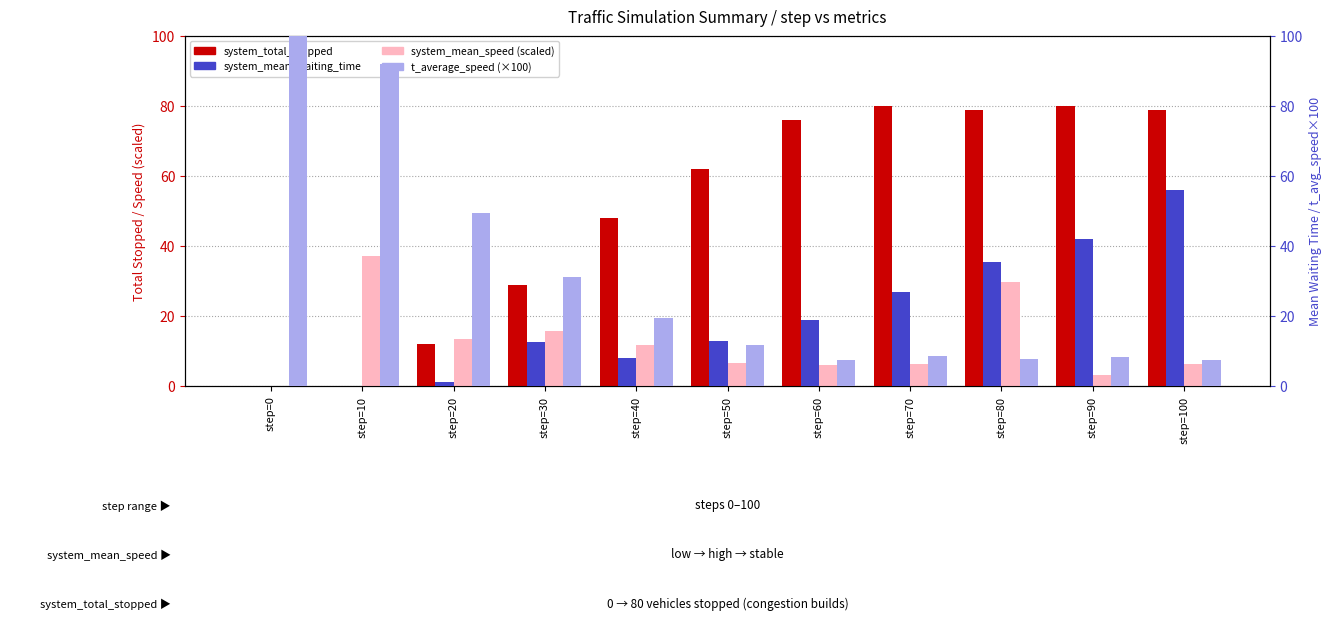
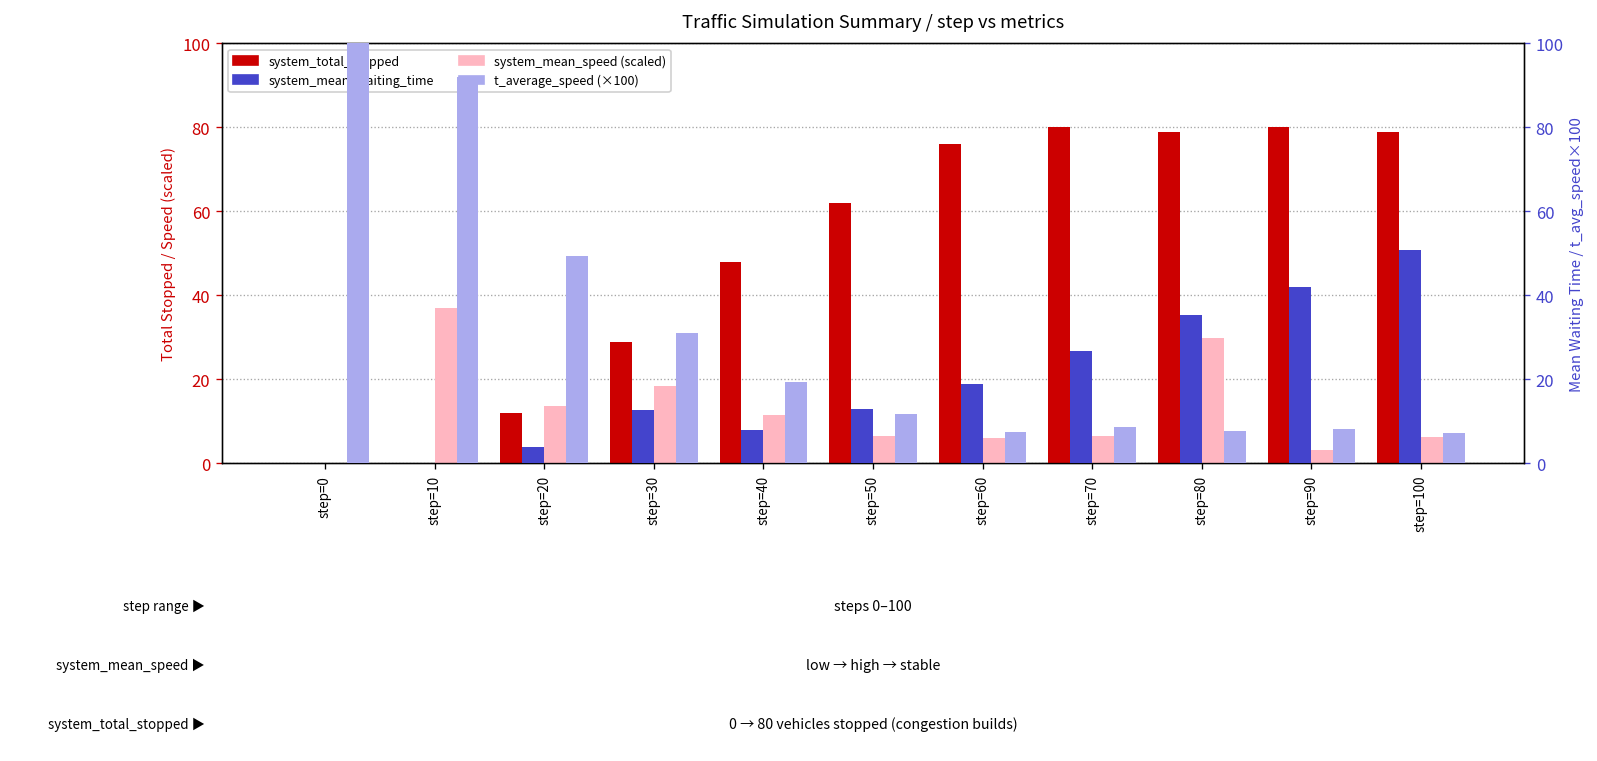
system_mean_speed (scaled), step=30: 16 -> 18
system_mean_waiting_time, step=20: 1 -> 4
system_mean_waiting_time, step=100: 56 -> 51
